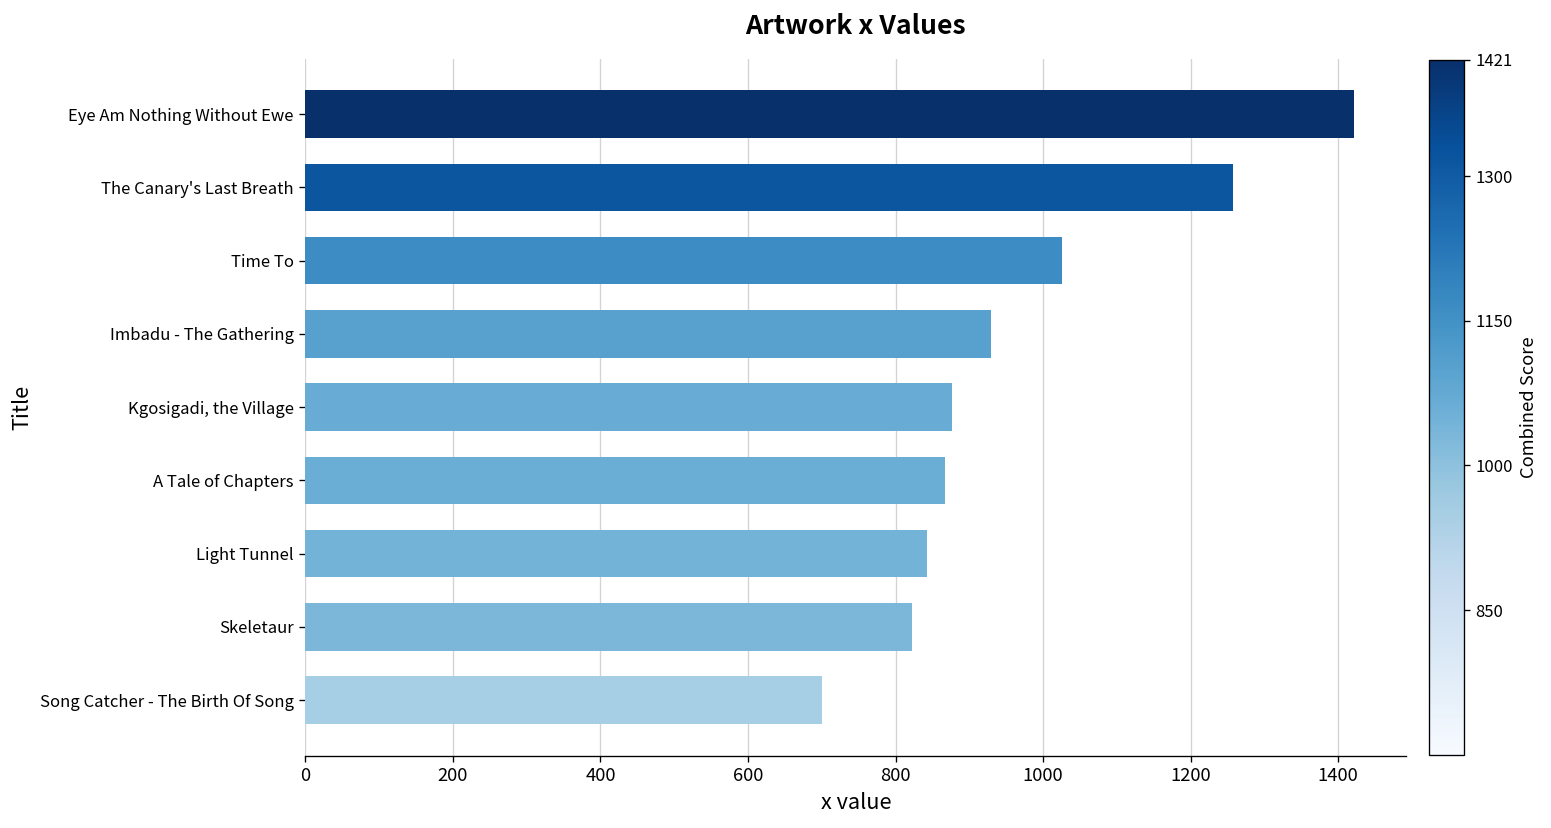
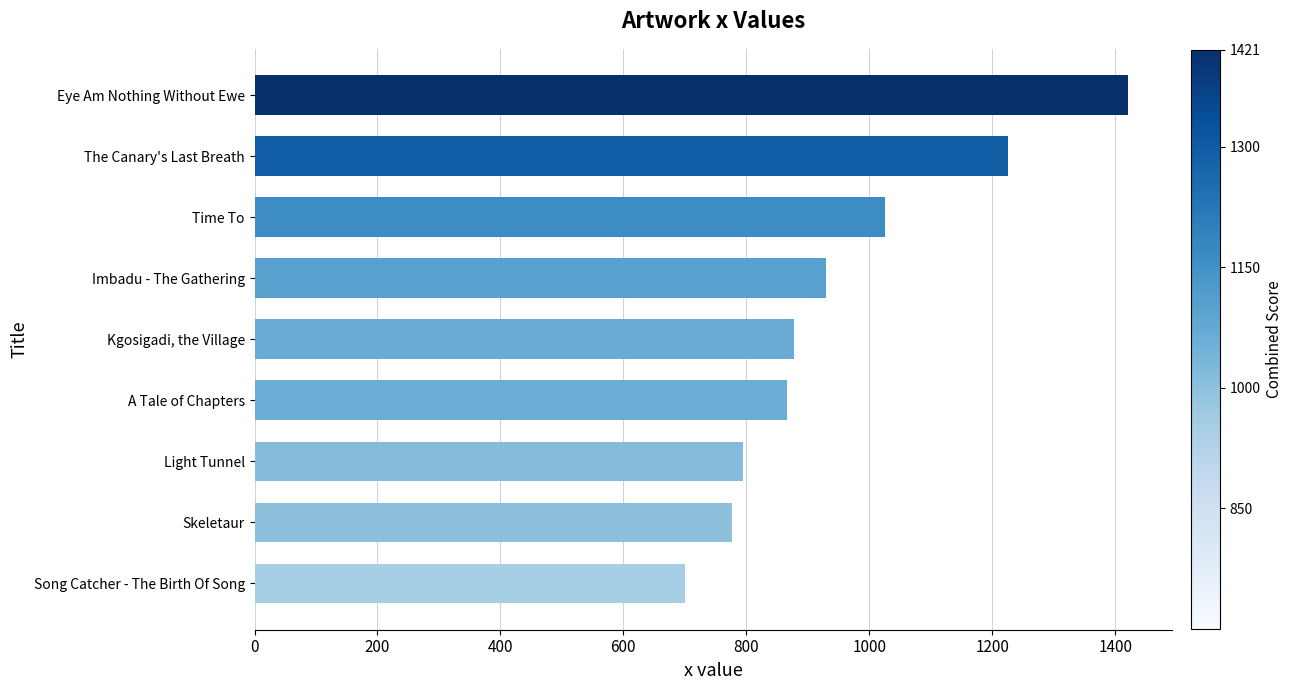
The Canary's Last Breath: 1260 -> 1230
Light Tunnel: 840 -> 800
Skeletaur: 820 -> 780
